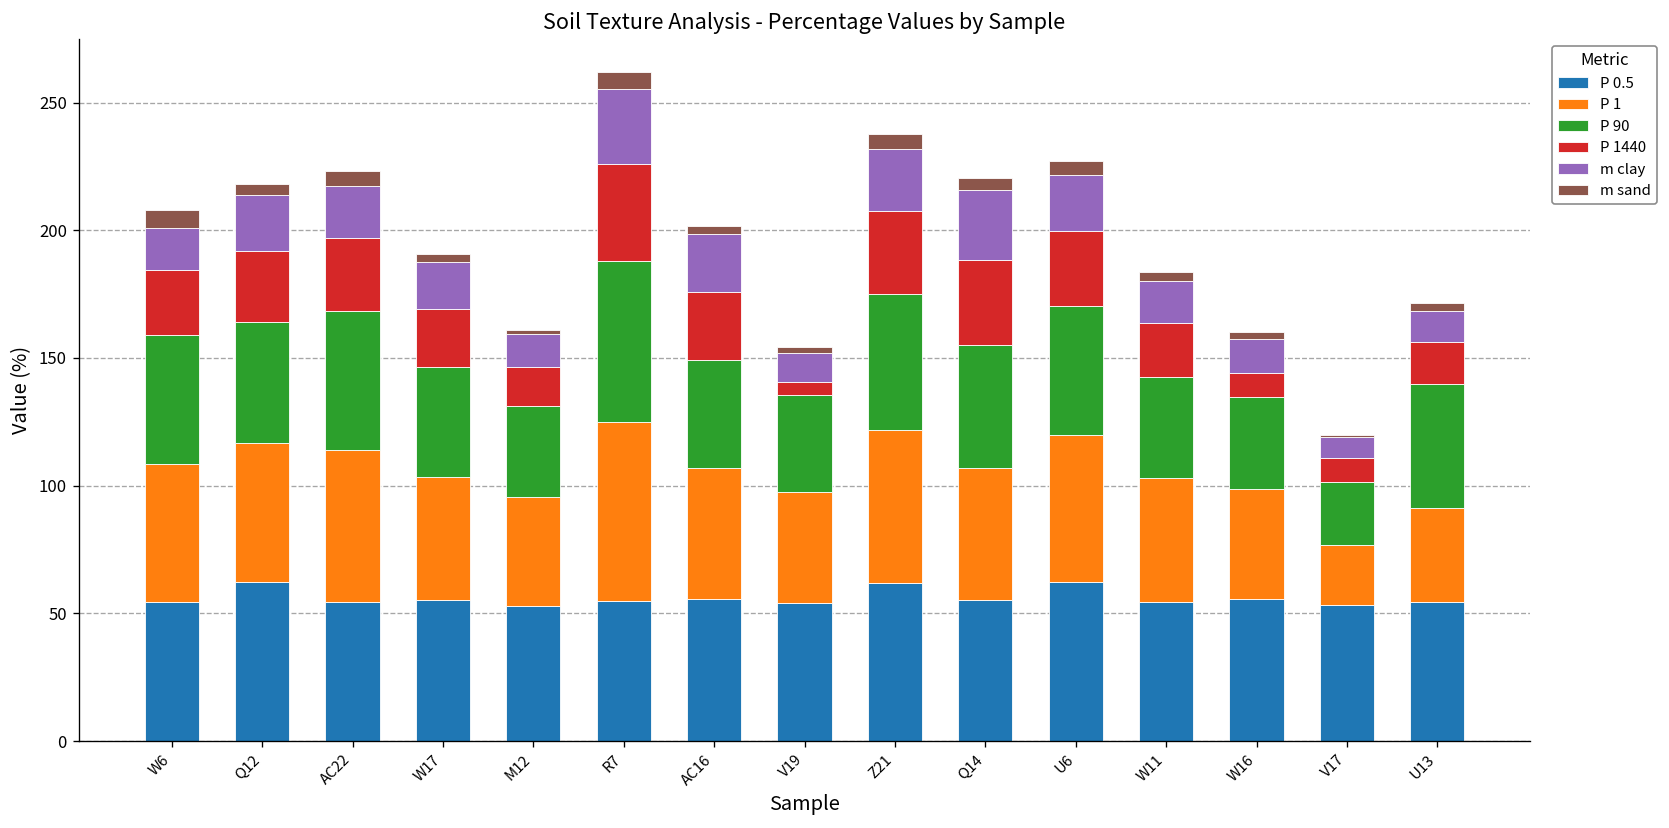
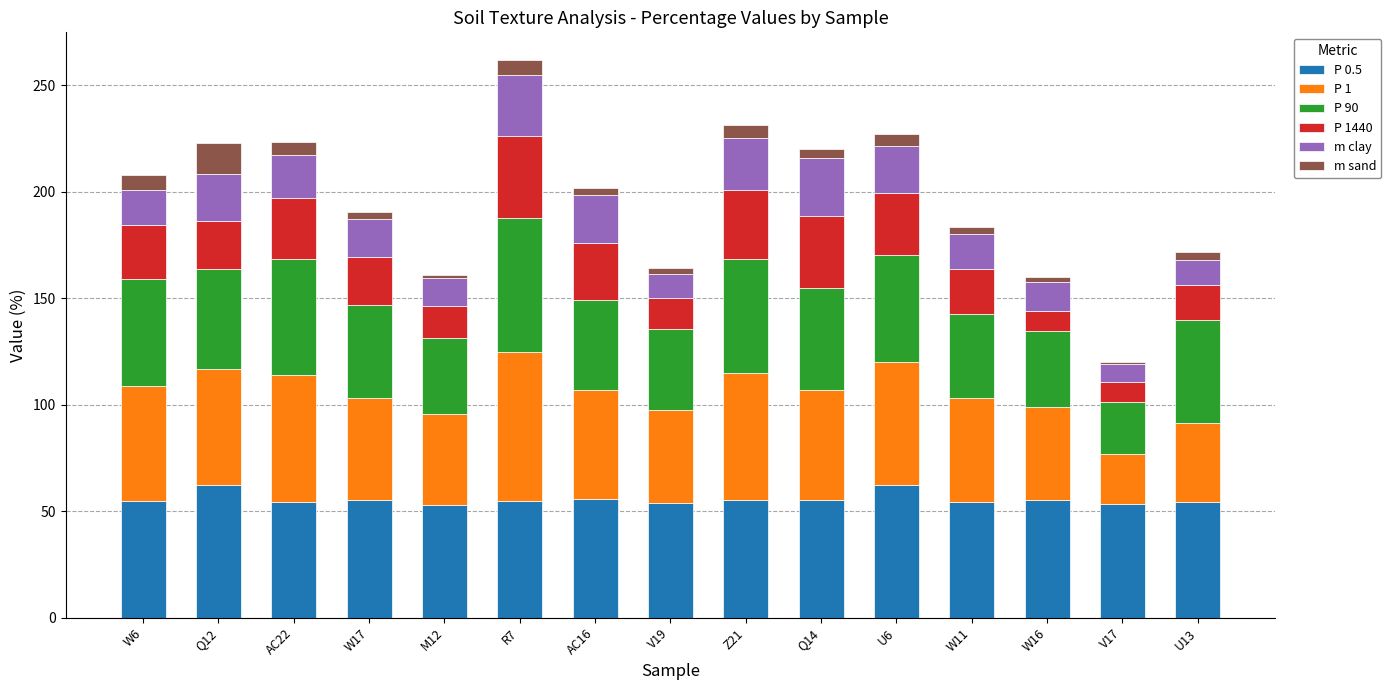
P 1440, Q12: 28 -> 22
m sand, Q12: 4 -> 14
P 1440, V19: 5 -> 15
P 0.5, Z21: 62 -> 55
